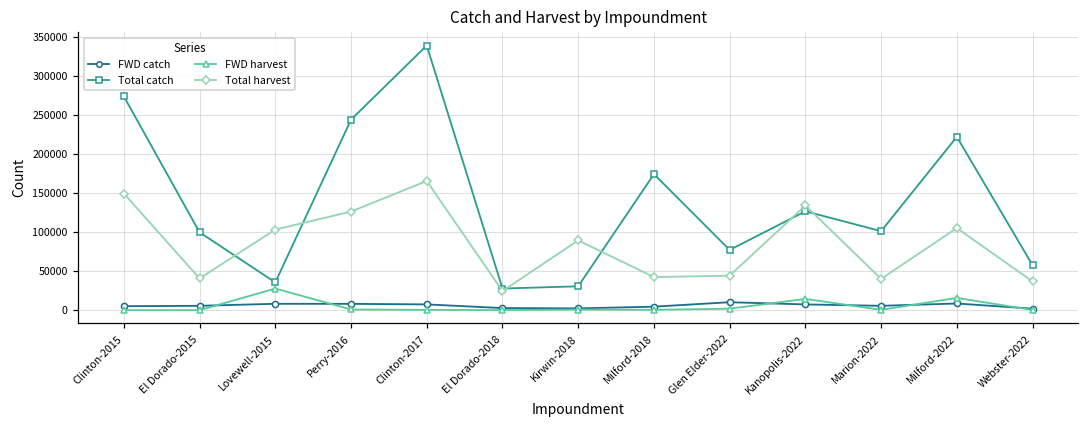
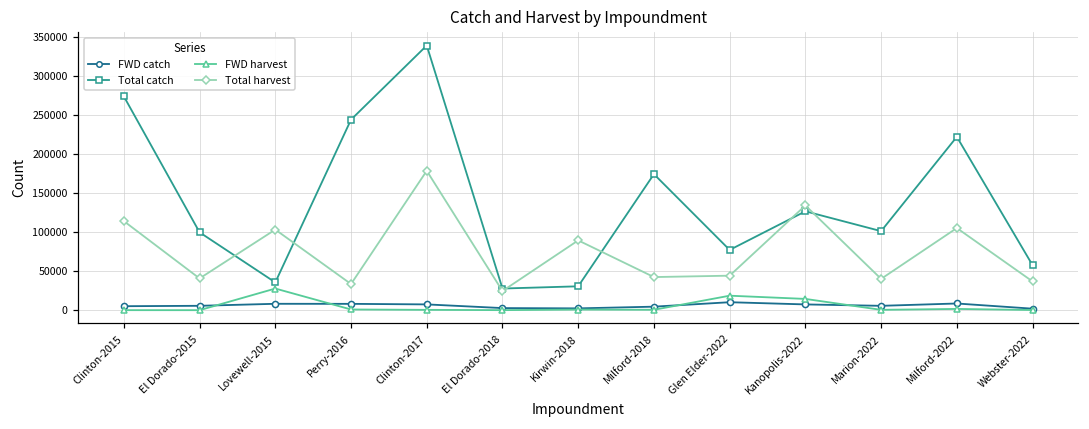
Total harvest, Clinton-2015: 150000 -> 110000
Total harvest, Perry-2016: 130000 -> 30000
Total harvest, Clinton-2017: 170000 -> 180000
FWD harvest, Glen Elder-2022: 0 -> 20000
FWD harvest, Milford-2022: 20000 -> 0
